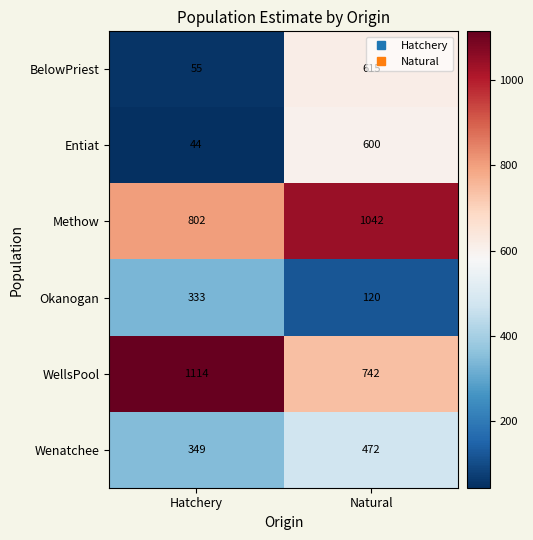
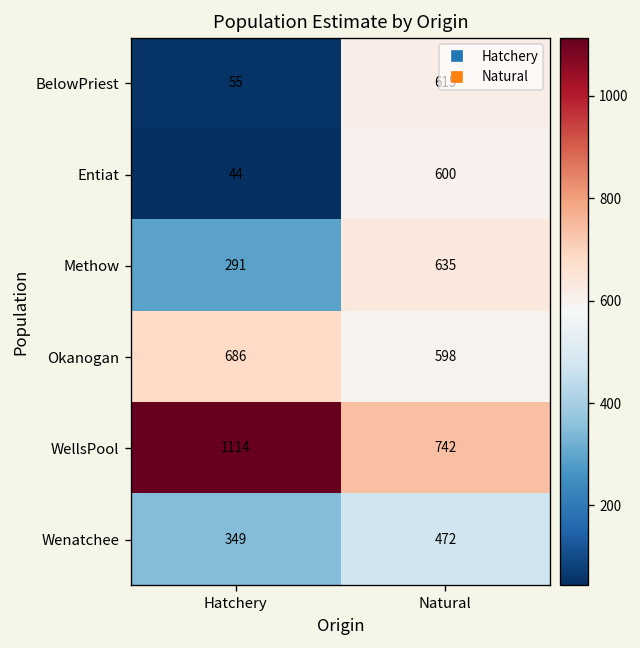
Methow, Hatchery: 802 -> 291
Methow, Natural: 1042 -> 635
Okanogan, Hatchery: 333 -> 686
Okanogan, Natural: 120 -> 598
